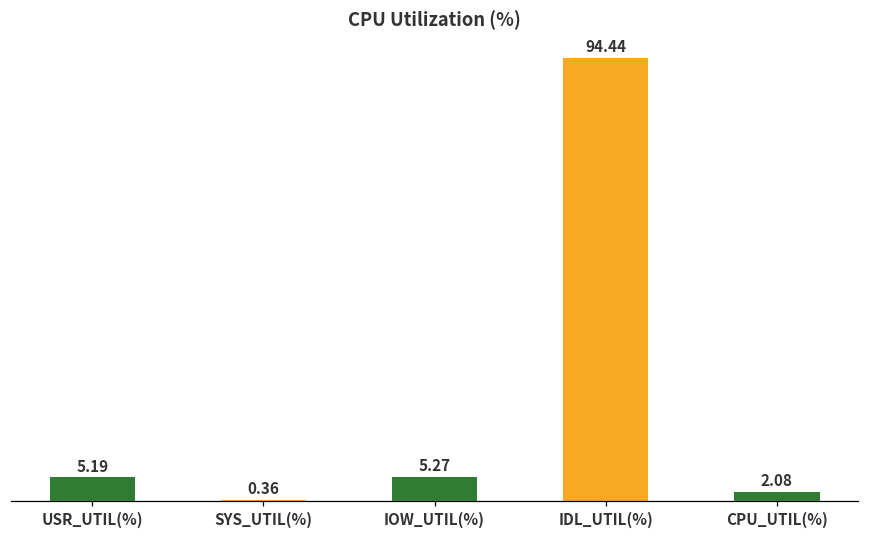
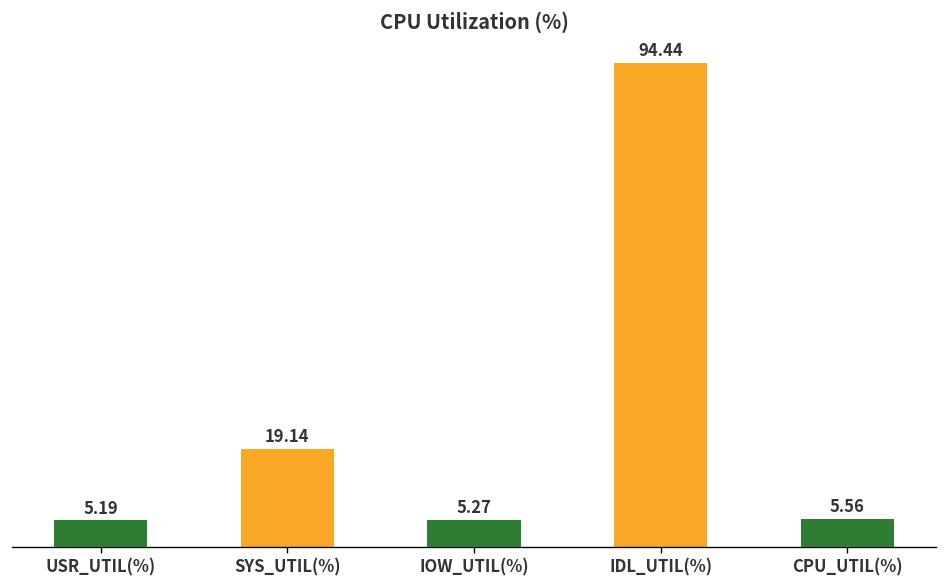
SYS_UTIL(%): 0.36 -> 19.14
CPU_UTIL(%): 2.08 -> 5.56
